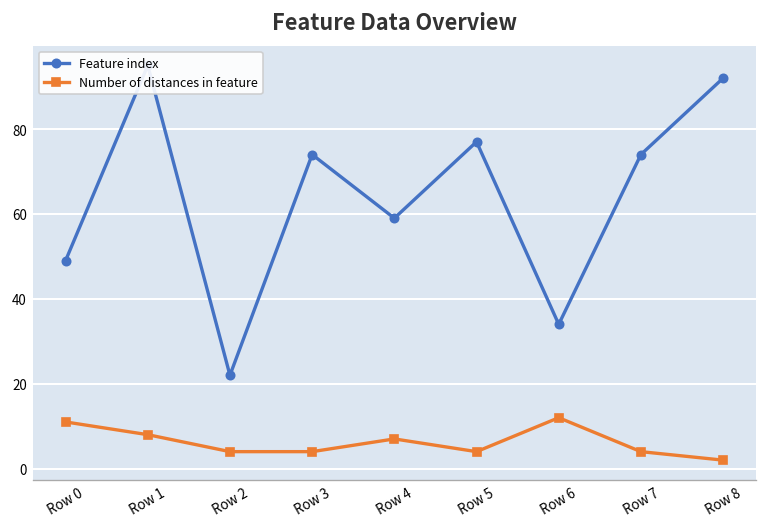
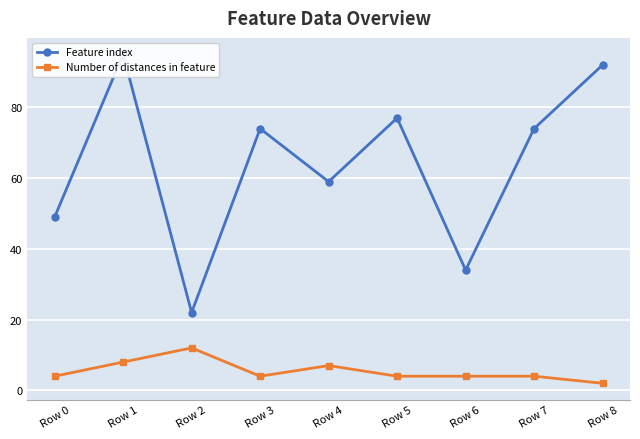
Number of distances in feature, Row 0: 11 -> 4
Number of distances in feature, Row 2: 4 -> 12
Number of distances in feature, Row 6: 12 -> 4
